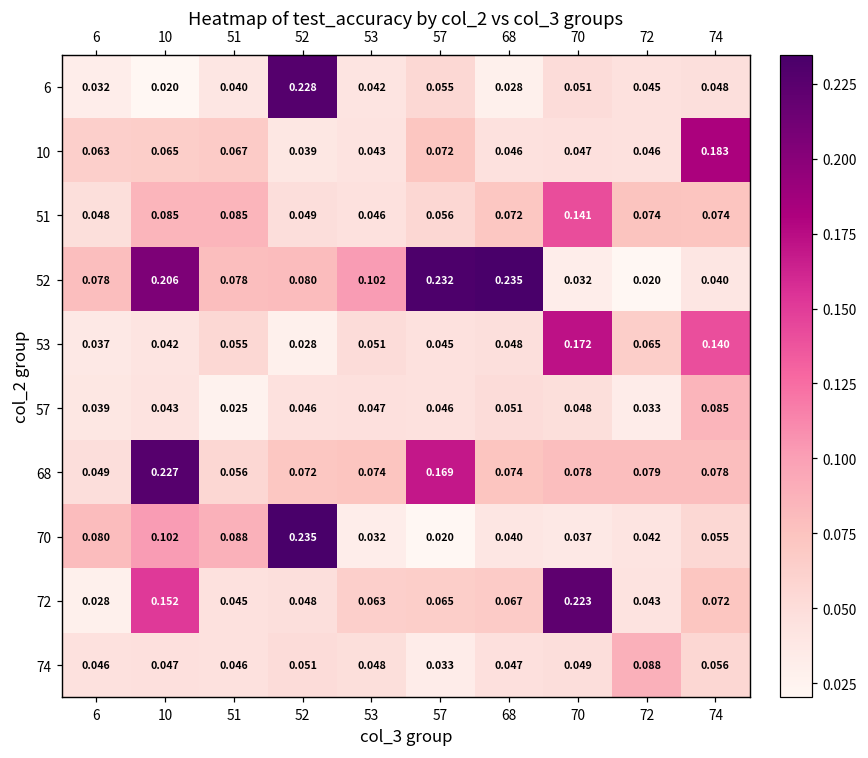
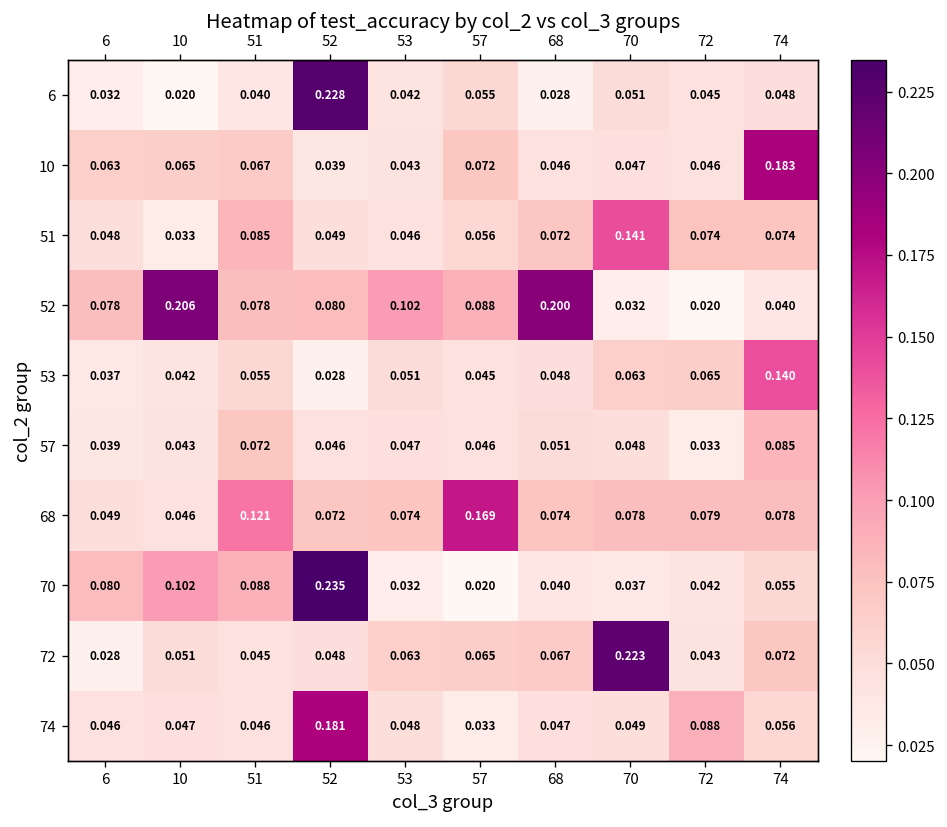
51, 10: 0.085 -> 0.033
52, 57: 0.232 -> 0.088
52, 68: 0.235 -> 0.200
53, 70: 0.172 -> 0.063
57, 51: 0.025 -> 0.072
68, 10: 0.227 -> 0.046
68, 51: 0.056 -> 0.121
72, 10: 0.152 -> 0.051
74, 52: 0.051 -> 0.181
